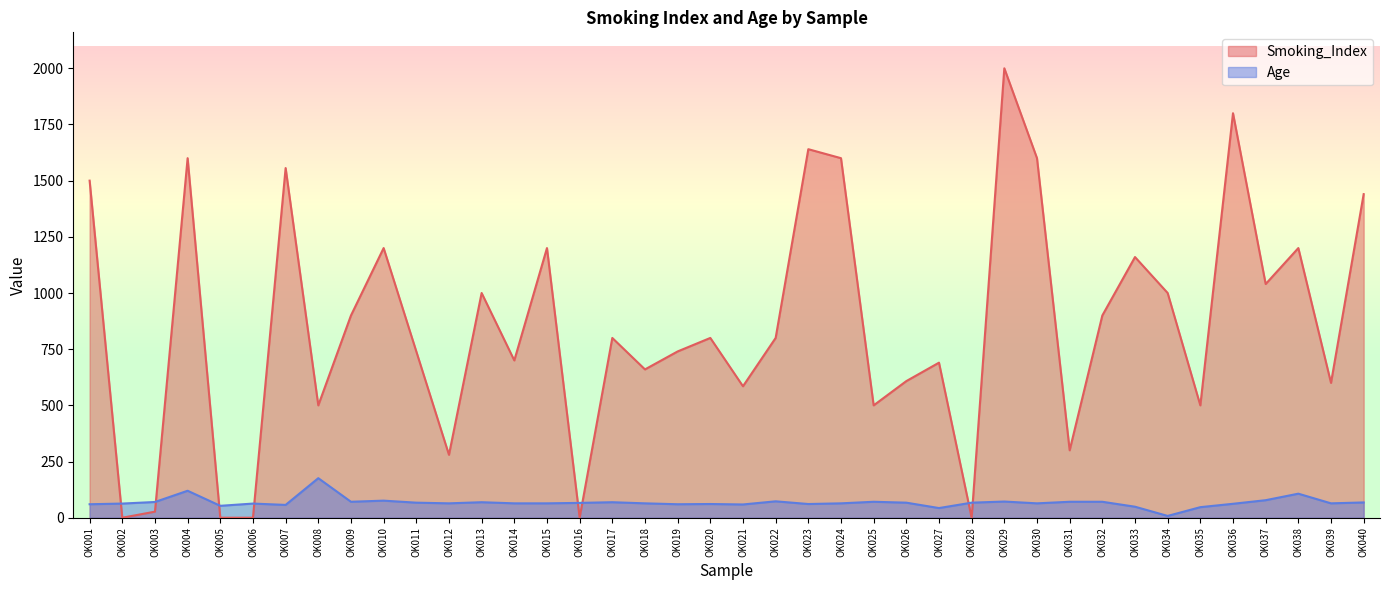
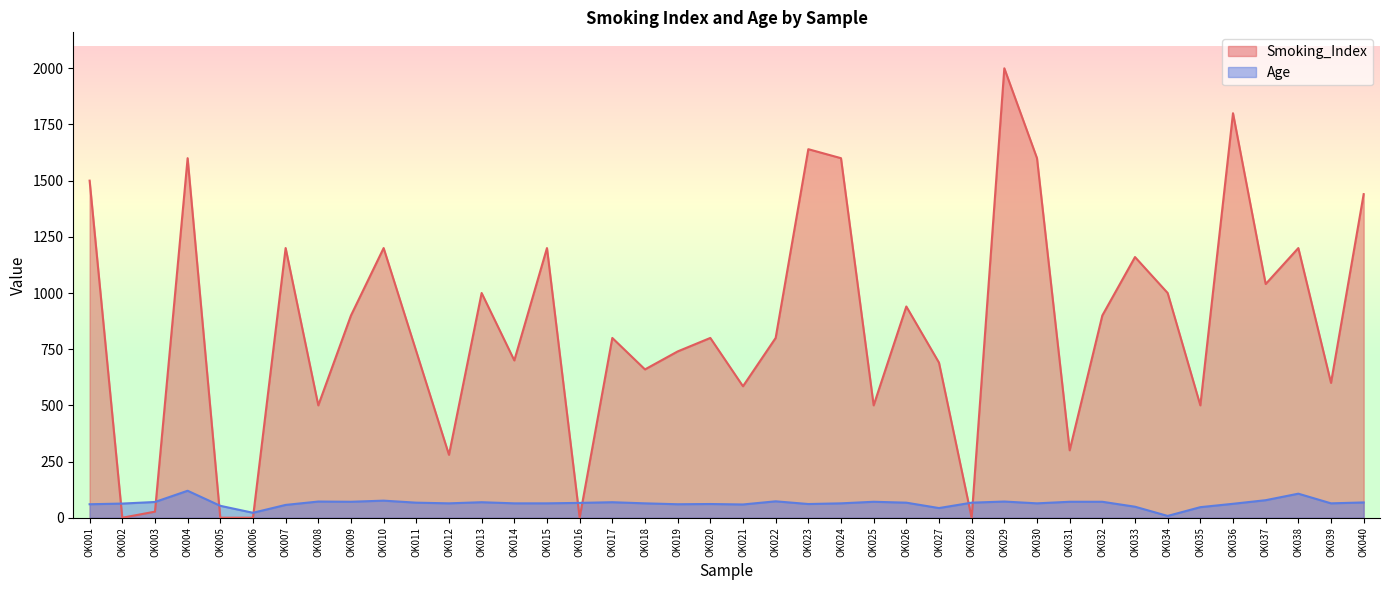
Age, OK006: 60 -> 20
Smoking_Index, OK007: 1560 -> 1200
Age, OK008: 180 -> 70
Smoking_Index, OK026: 610 -> 940
